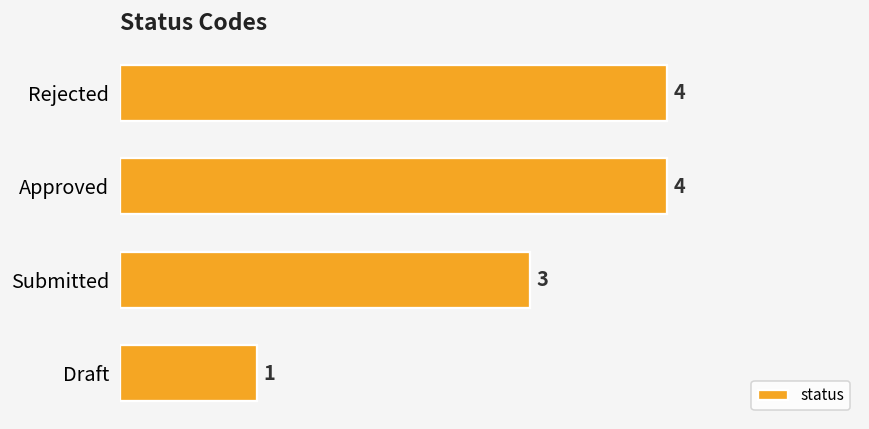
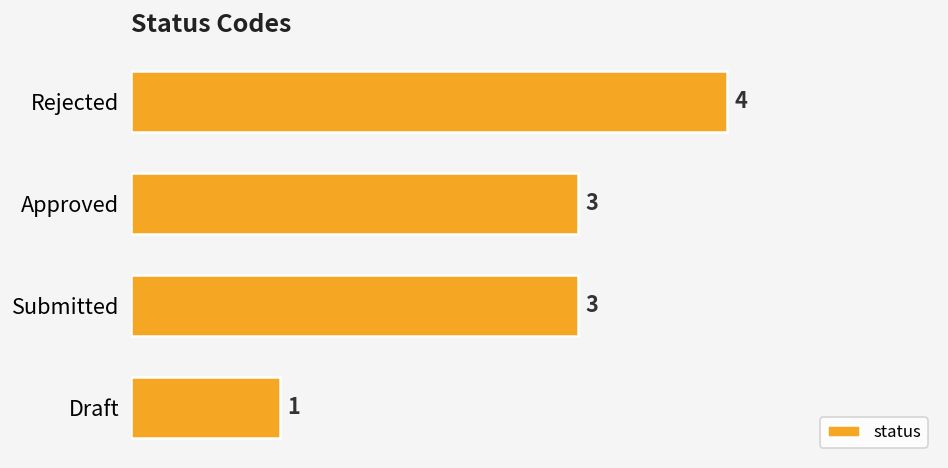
Approved: 4 -> 3
